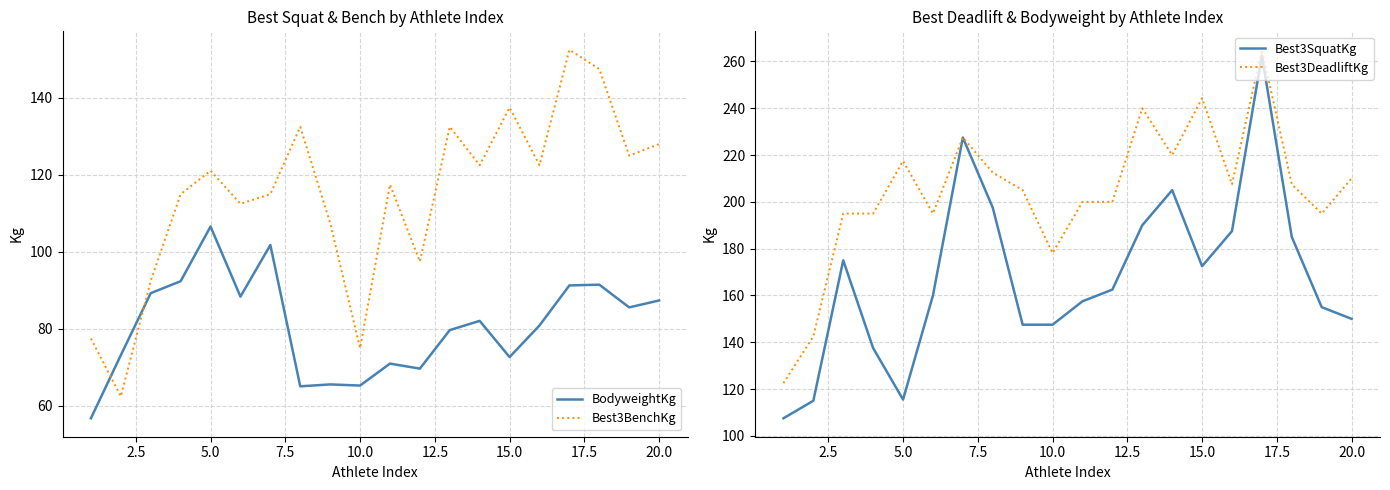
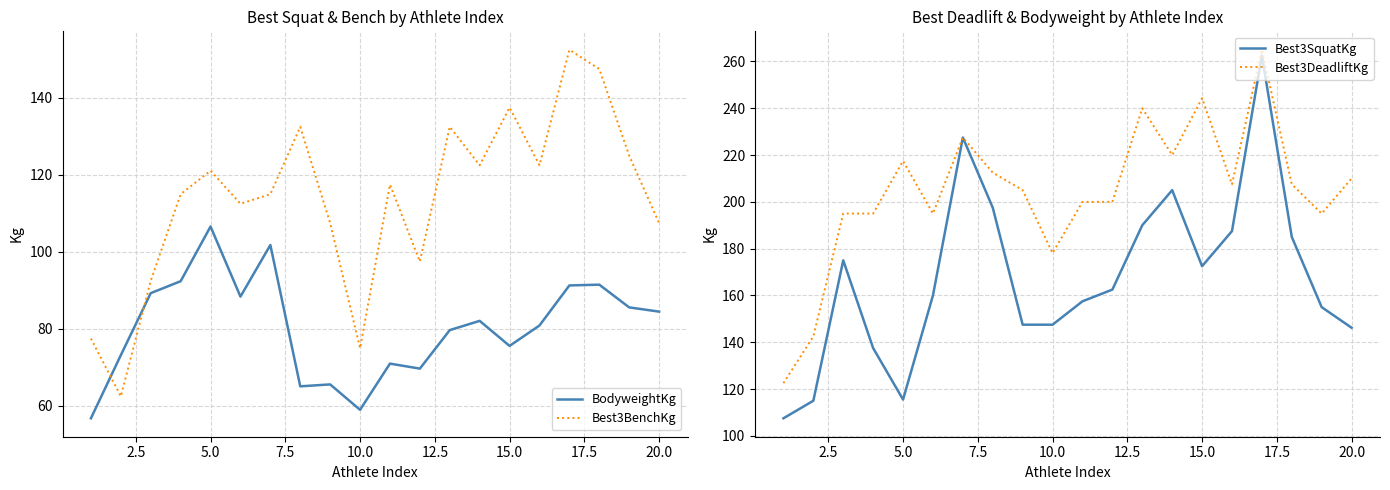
Best Squat & Bench by Athlete Index, BodyweightKg, 10.0: 65 -> 59
Best Squat & Bench by Athlete Index, BodyweightKg, 15.0: 73 -> 76
Best Squat & Bench by Athlete Index, BodyweightKg, 20.0: 87 -> 85
Best Squat & Bench by Athlete Index, Best3BenchKg, 20.0: 128 -> 108
Best Deadlift & Bodyweight by Athlete Index, Best3SquatKg, 20.0: 150 -> 146
